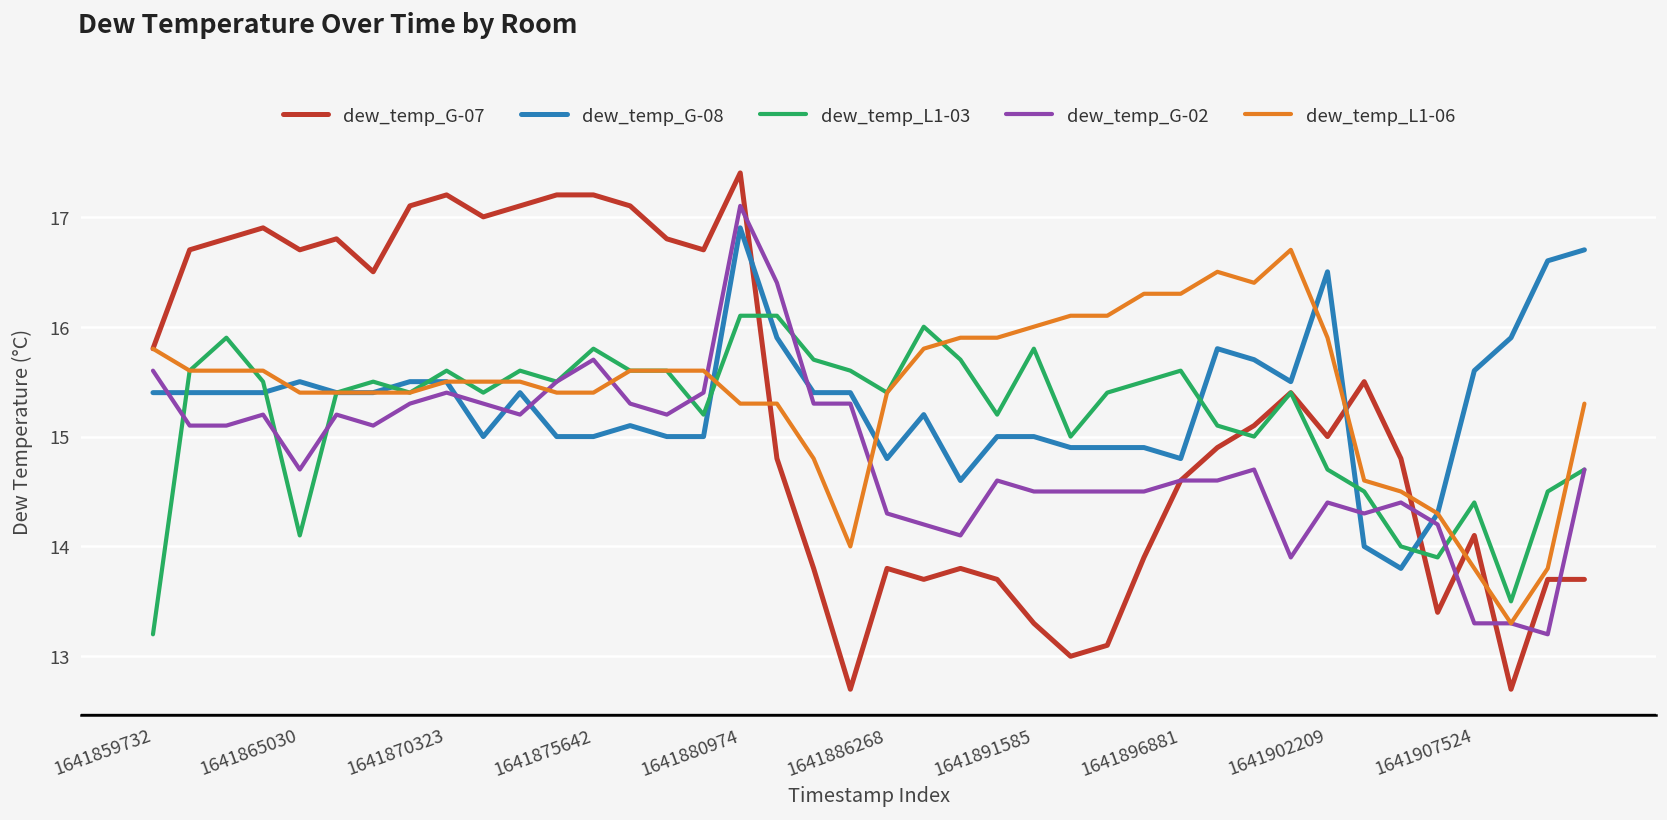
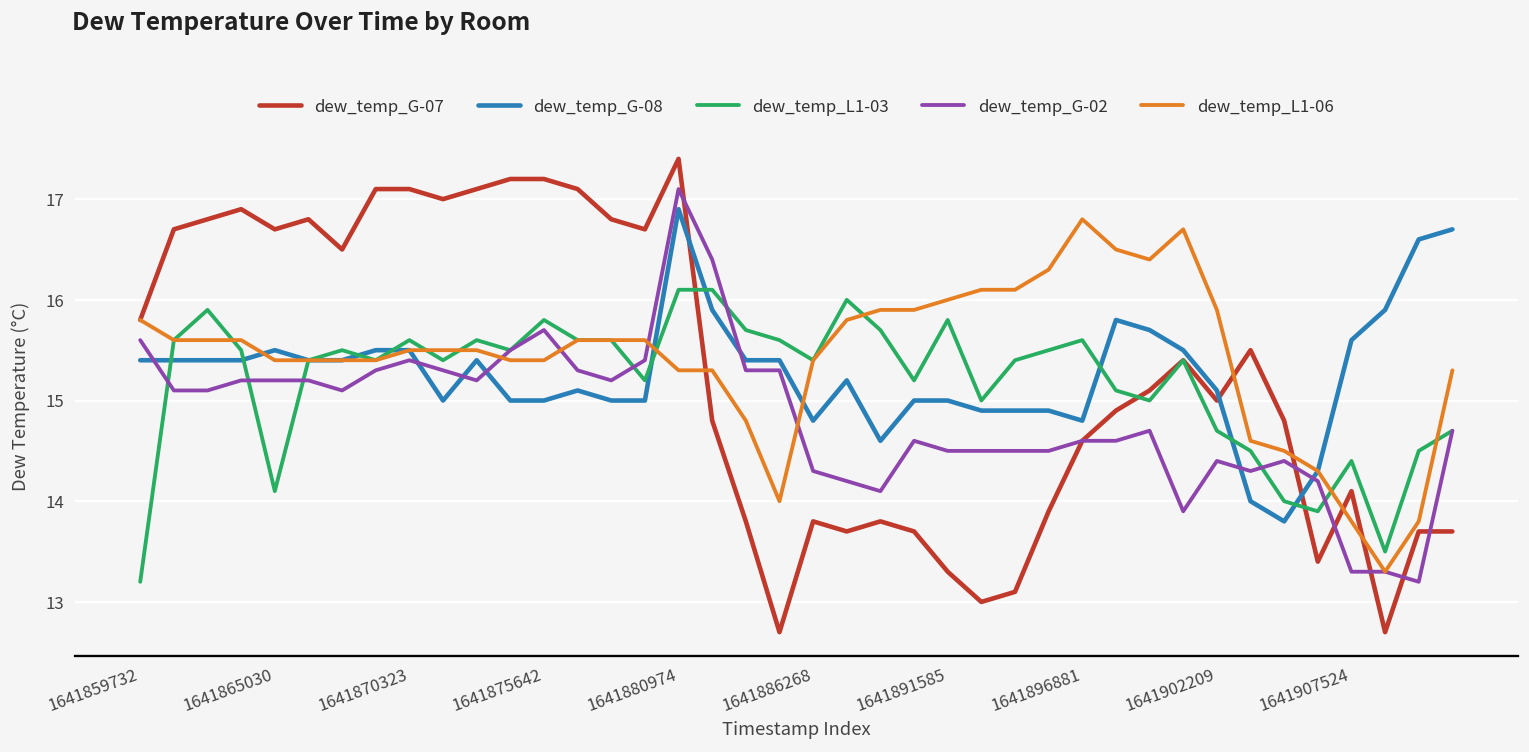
dew_temp_G-02, 1641865030: 14.7 -> 15.2
dew_temp_G-07, 1641870323: 17.2 -> 17.1
dew_temp_L1-06, 1641896881: 16.3 -> 16.8
dew_temp_G-08, 1641902209: 16.5 -> 15.1
